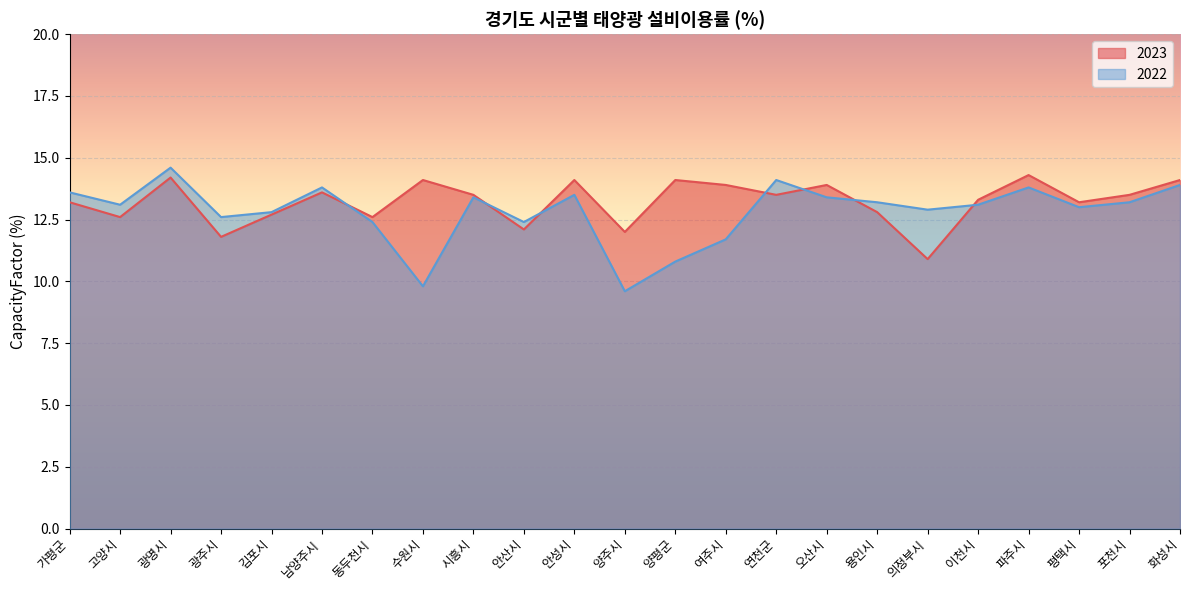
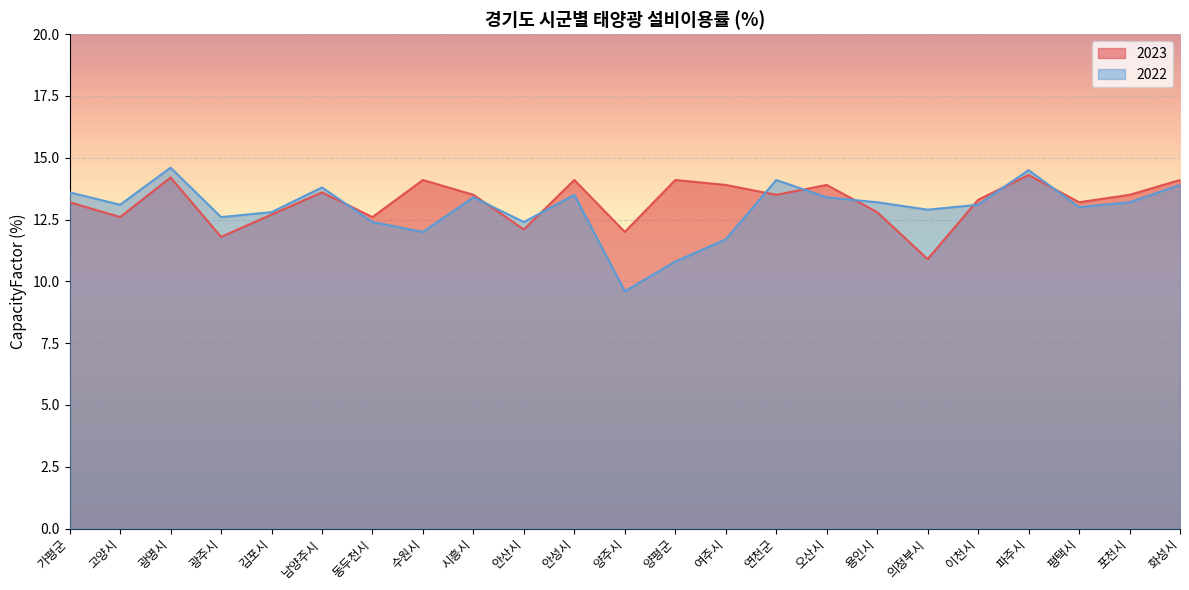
2022, 수원시: 9.8 -> 12.0
2022, 파주시: 13.8 -> 14.5
